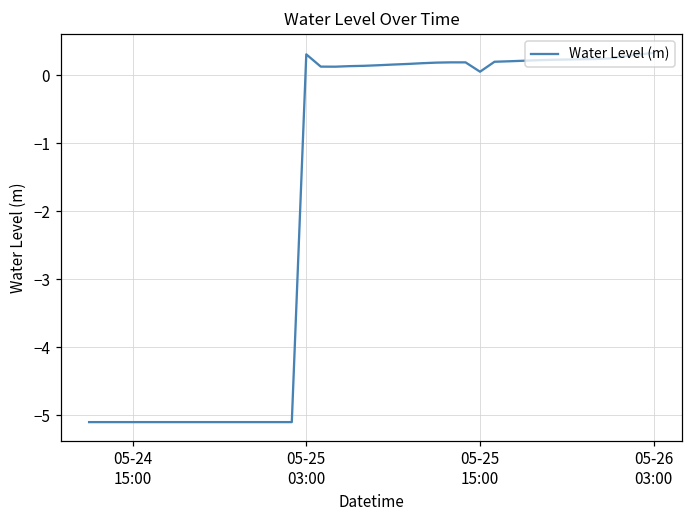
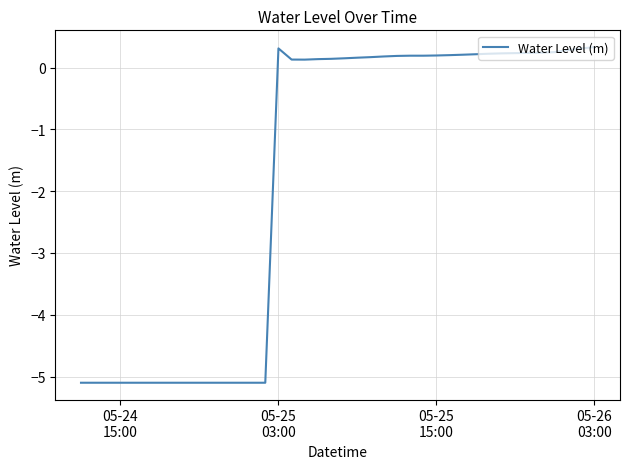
05-25 15:00: 0.1 -> 0.2
